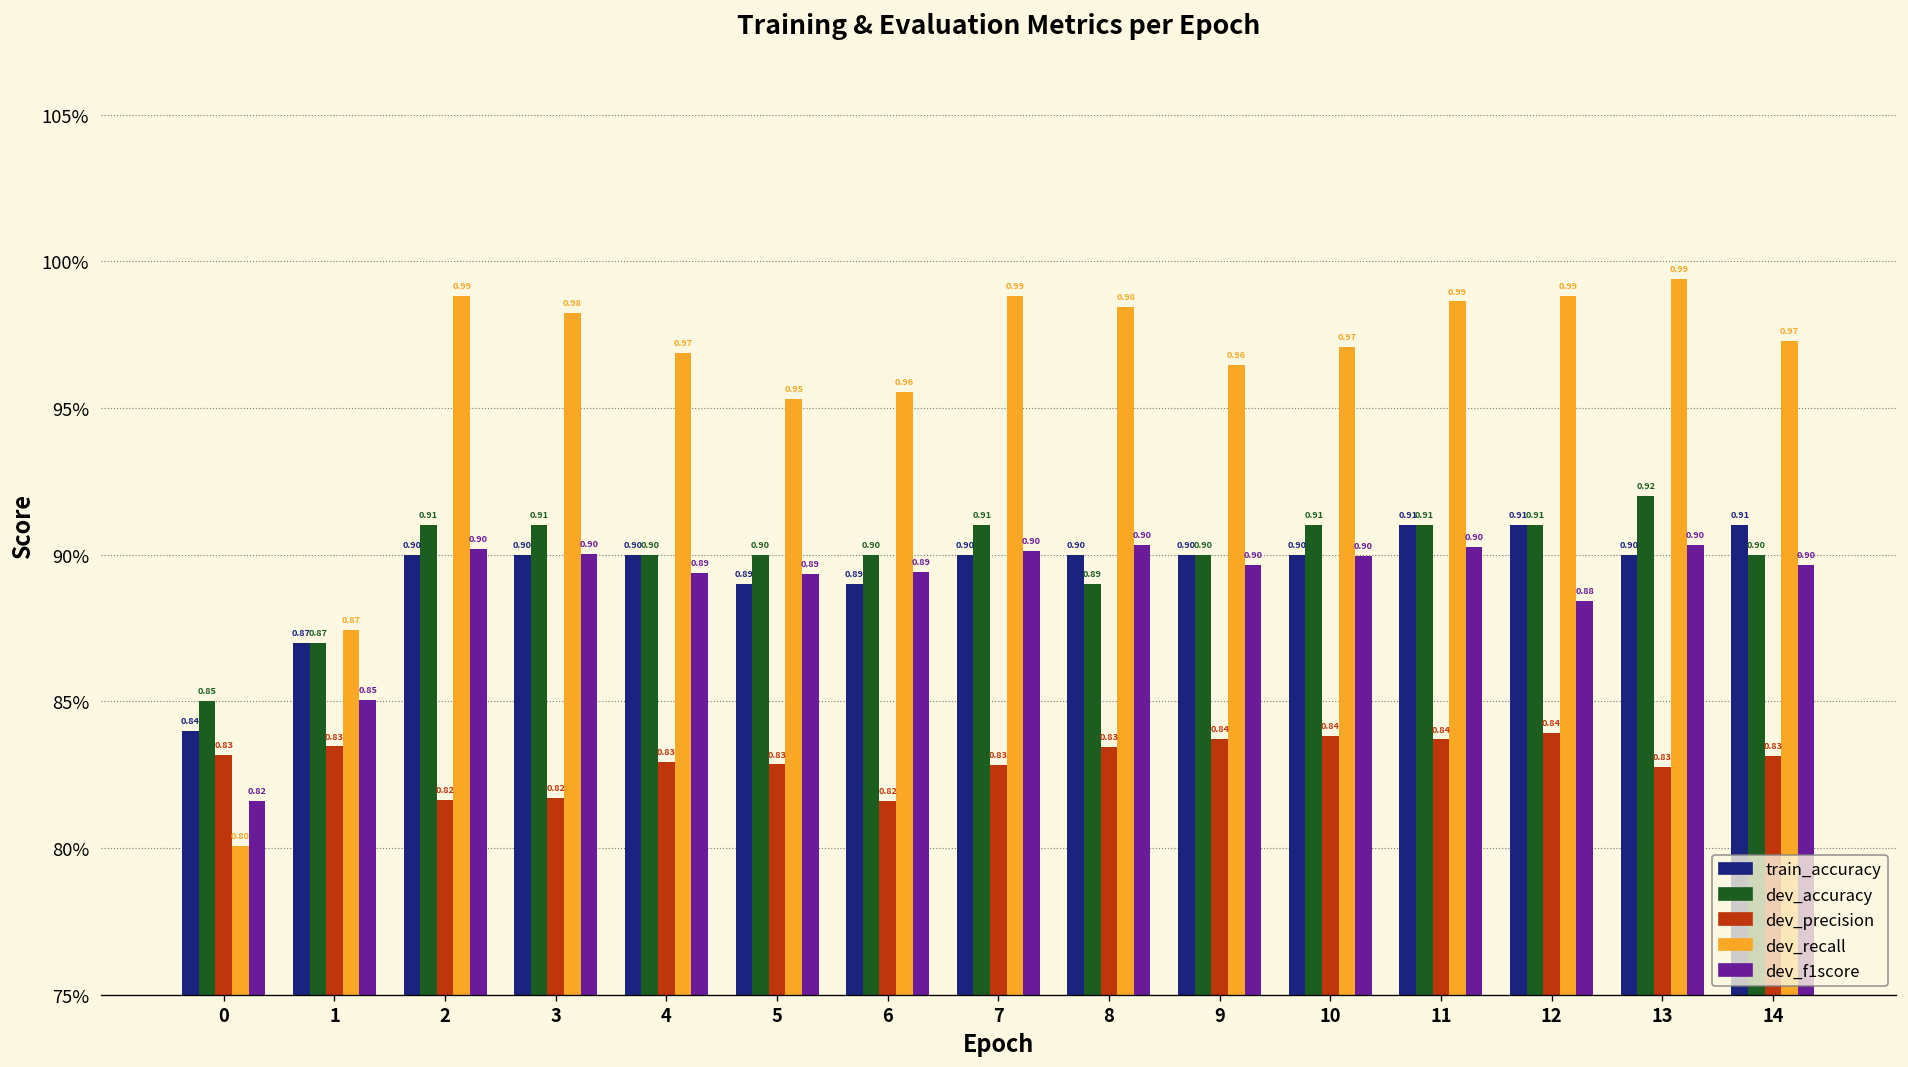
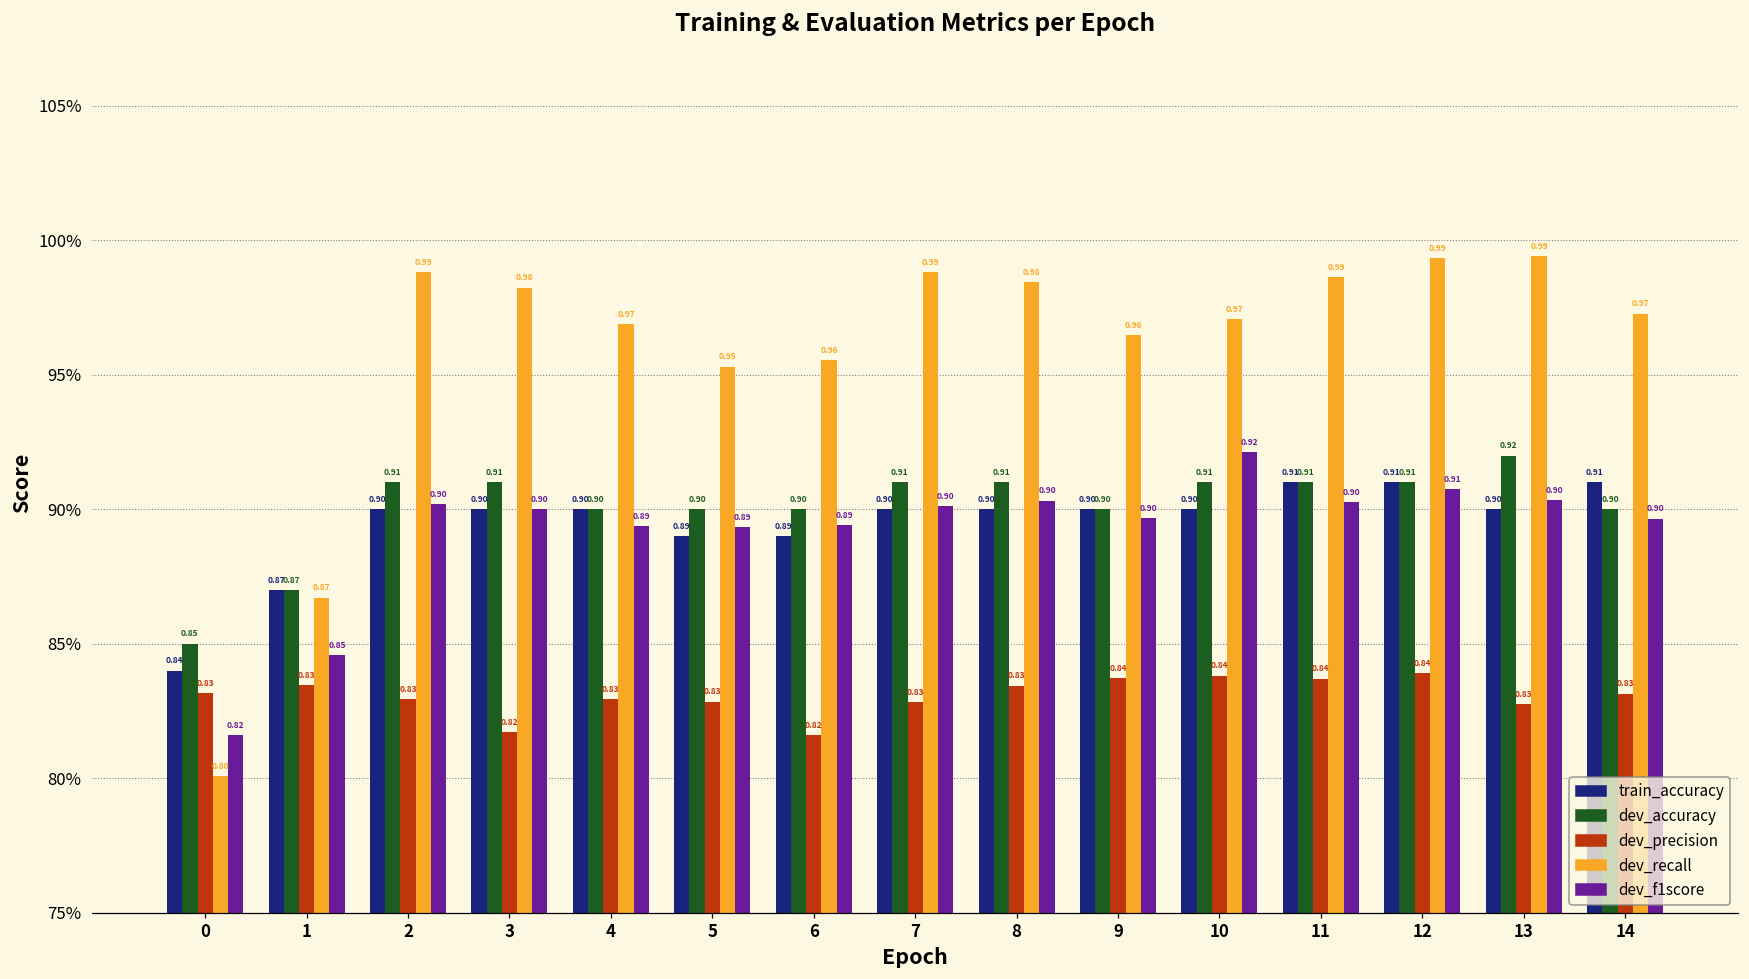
dev_recall, 1: 87.4% -> 86.7%
dev_f1score, 1: 85.1% -> 84.6%
dev_precision, 2: 0.82 -> 0.83
dev_accuracy, 8: 0.89 -> 0.91
dev_f1score, 10: 0.90 -> 0.92
dev_recall, 12: 98.8% -> 99.4%
dev_f1score, 12: 0.88 -> 0.91
